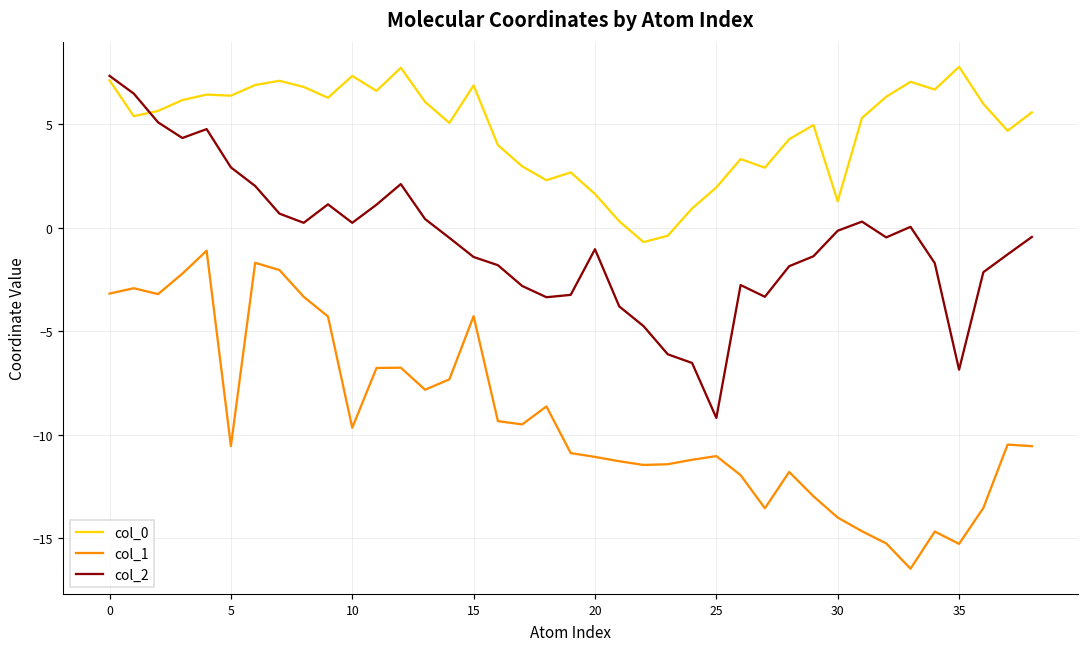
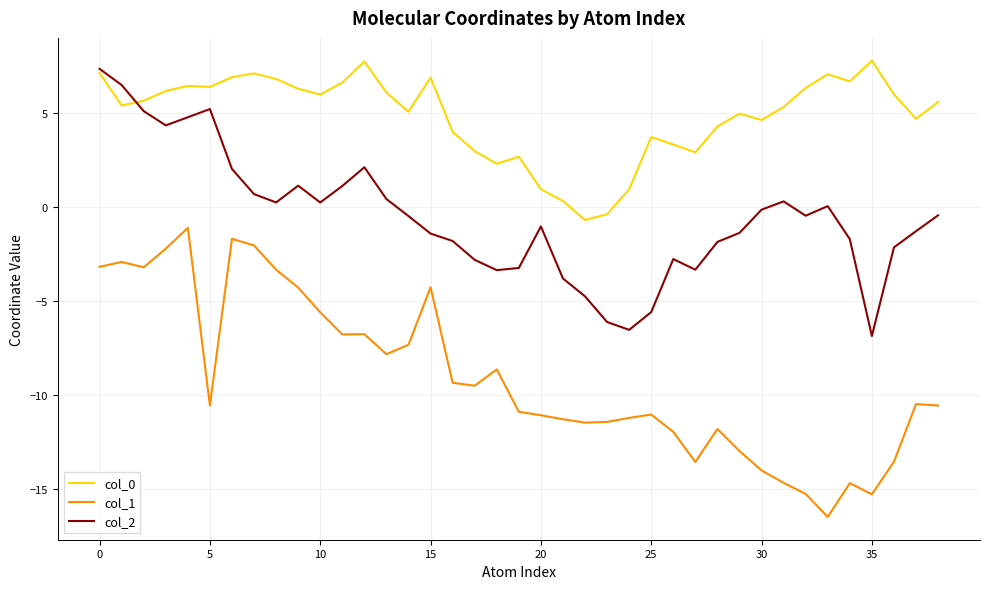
col_2, 5: 2.9 -> 5.2
col_0, 10: 7.3 -> 6.0
col_1, 10: -9.7 -> -5.6
col_0, 20: 1.6 -> 0.9
col_0, 25: 1.9 -> 3.7
col_2, 25: -9.2 -> -5.6
col_0, 30: 1.3 -> 4.6
